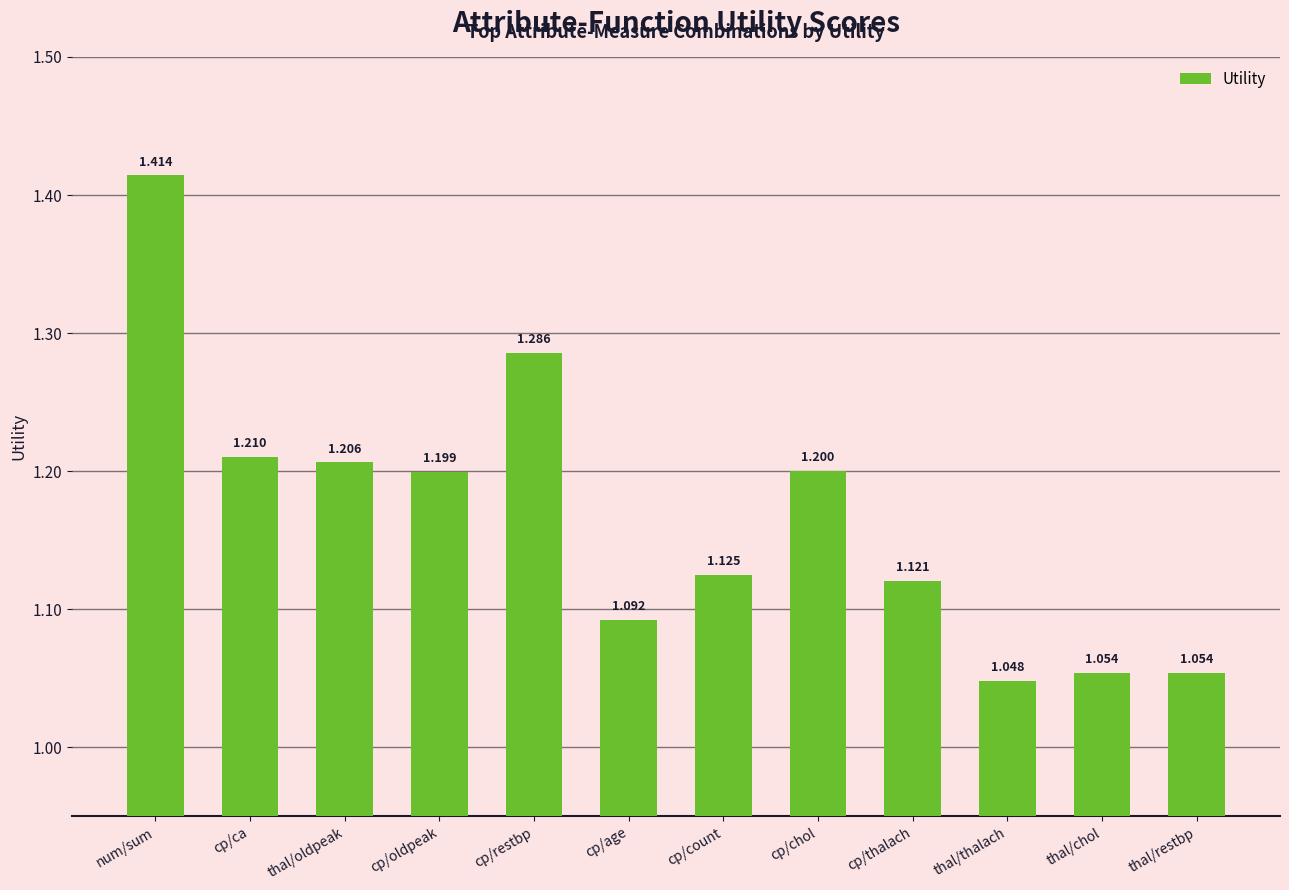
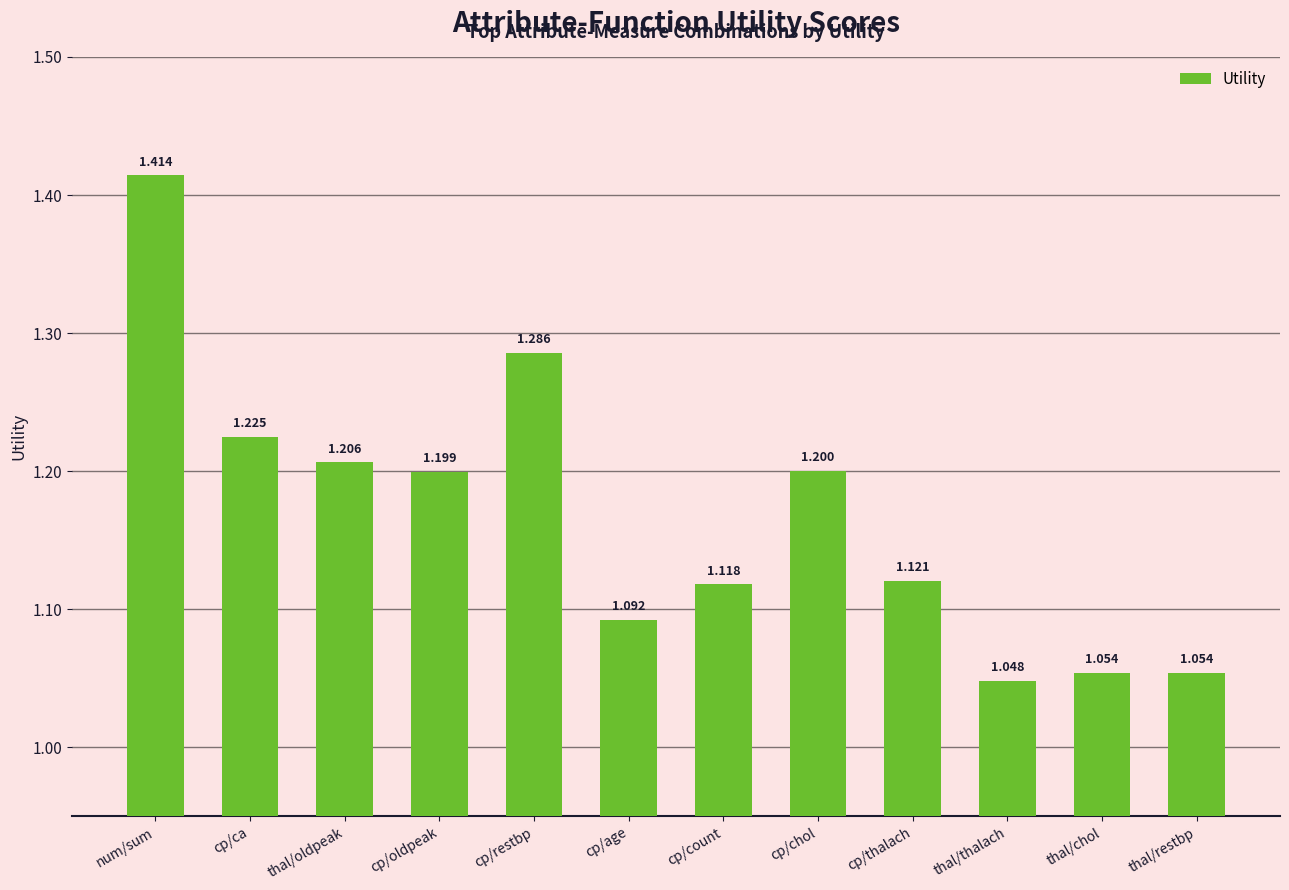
cp/ca: 1.210 -> 1.225
cp/count: 1.125 -> 1.118
